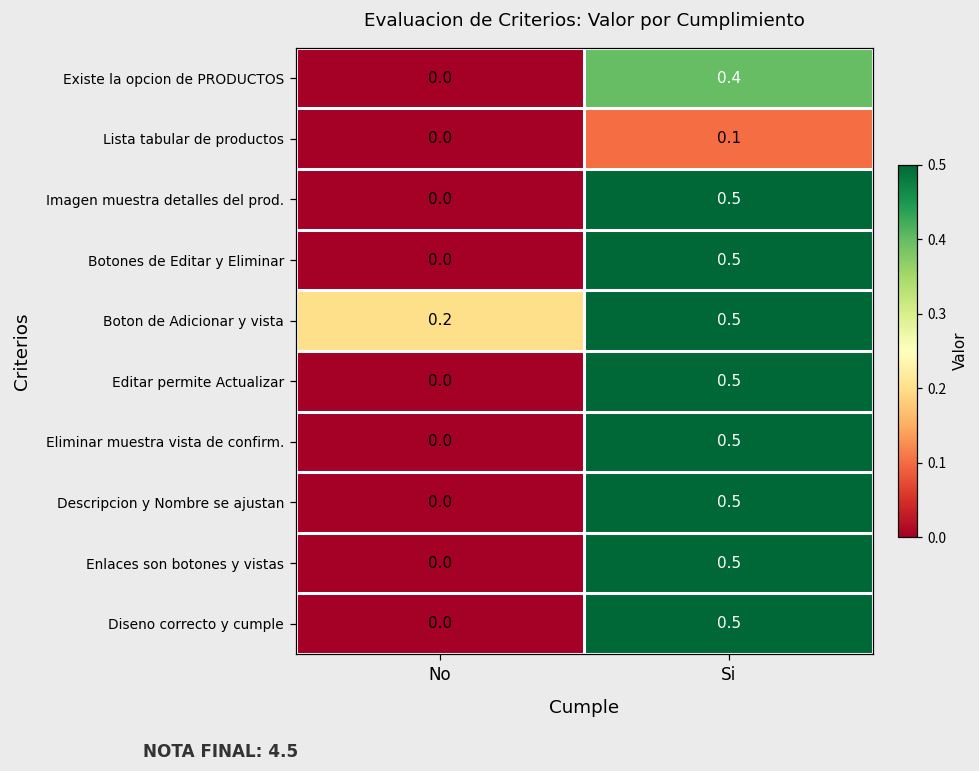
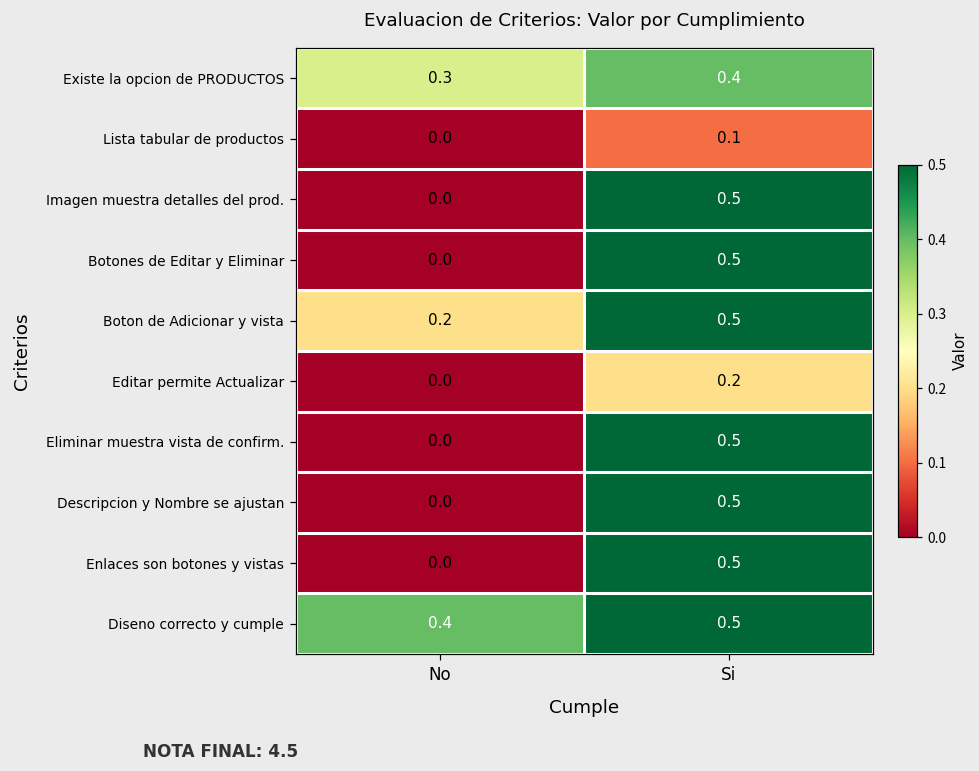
Existe la opcion de PRODUCTOS, No: 0.0 -> 0.3
Editar permite Actualizar, Si: 0.5 -> 0.2
Diseno correcto y cumple, No: 0.0 -> 0.4
